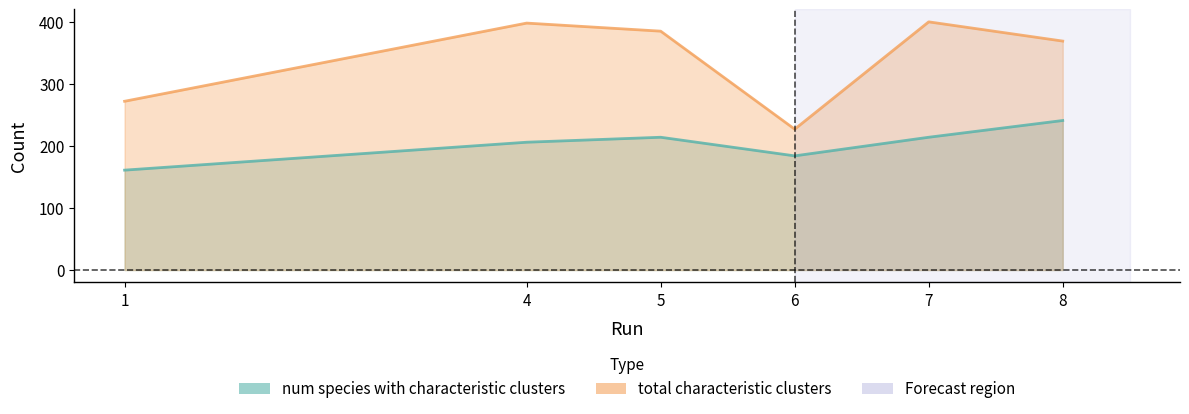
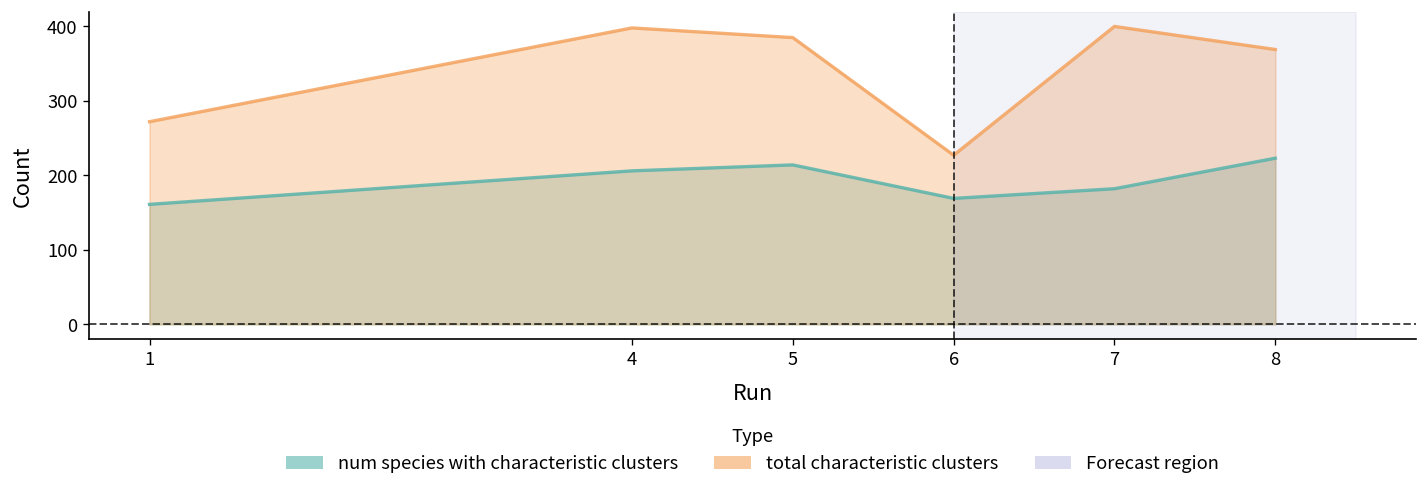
num species with characteristic clusters, 6: 180 -> 170
num species with characteristic clusters, 7: 210 -> 180
num species with characteristic clusters, 8: 240 -> 220
